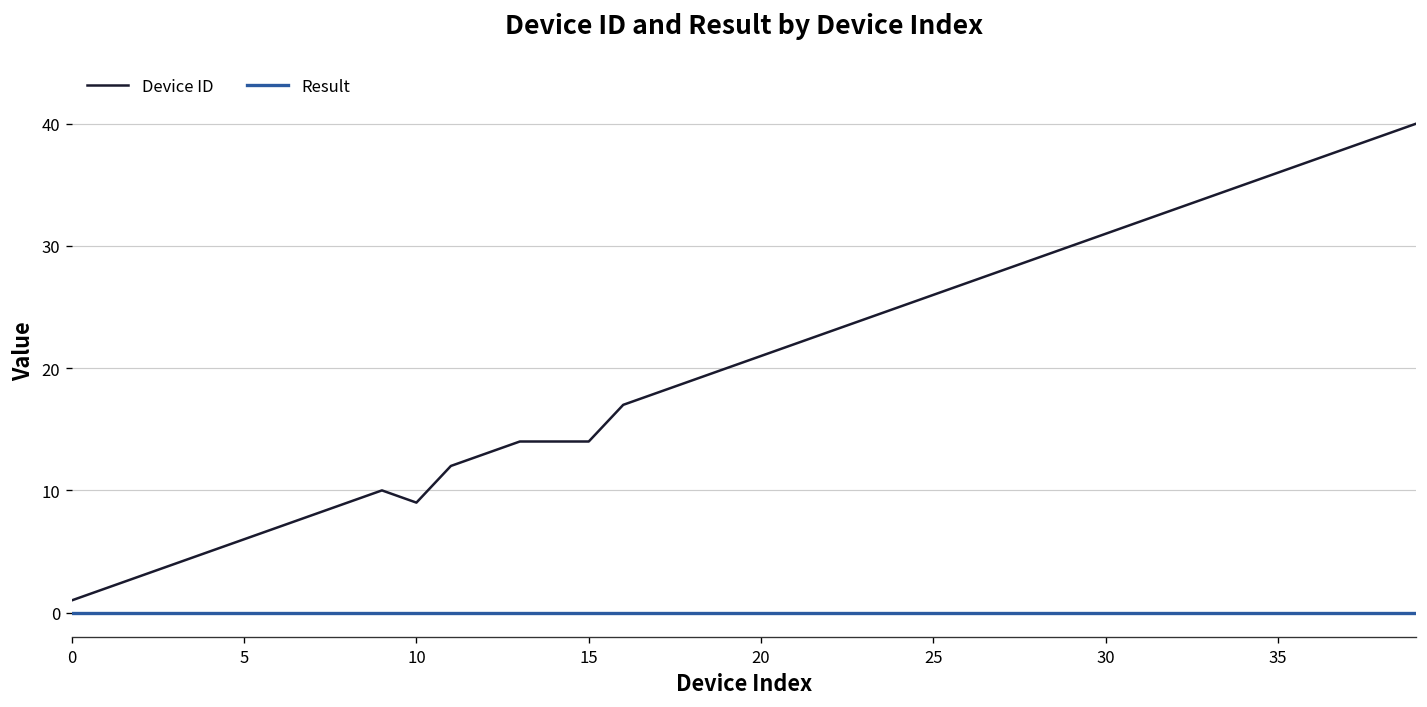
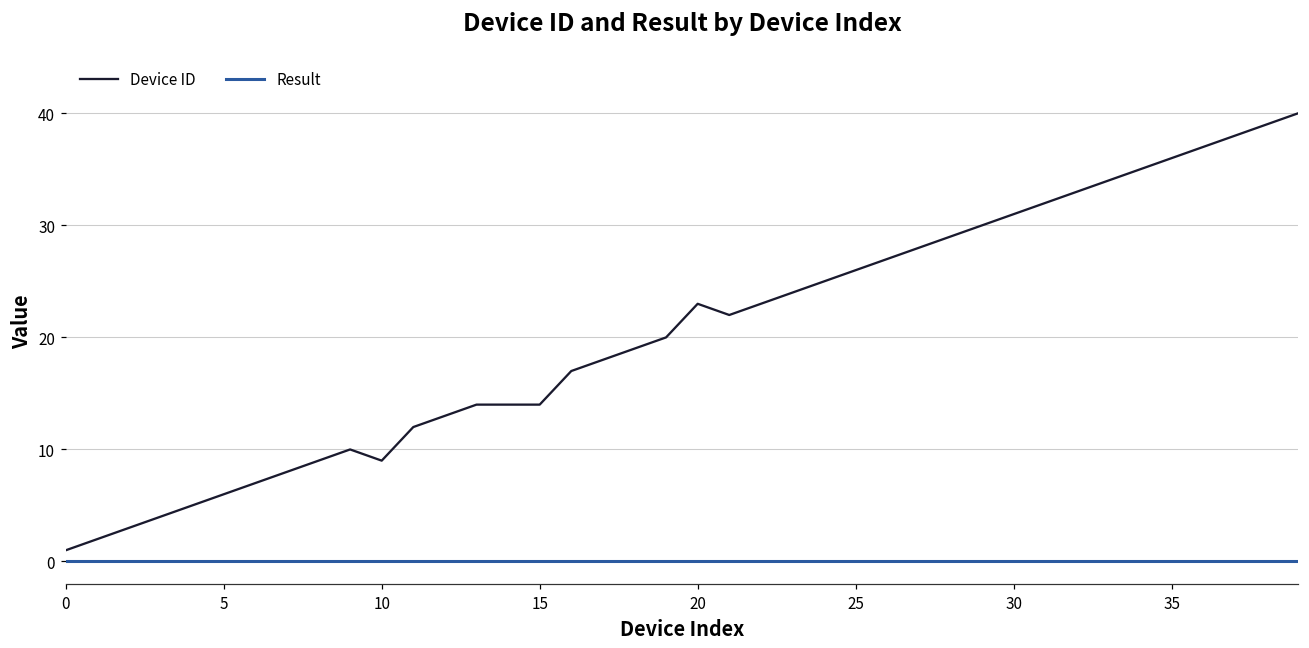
Device ID, 20: 21 -> 23
